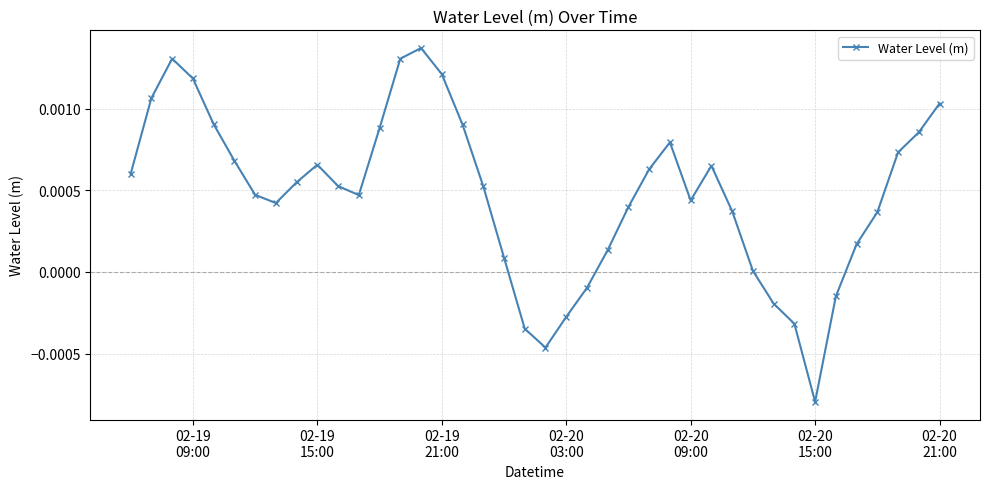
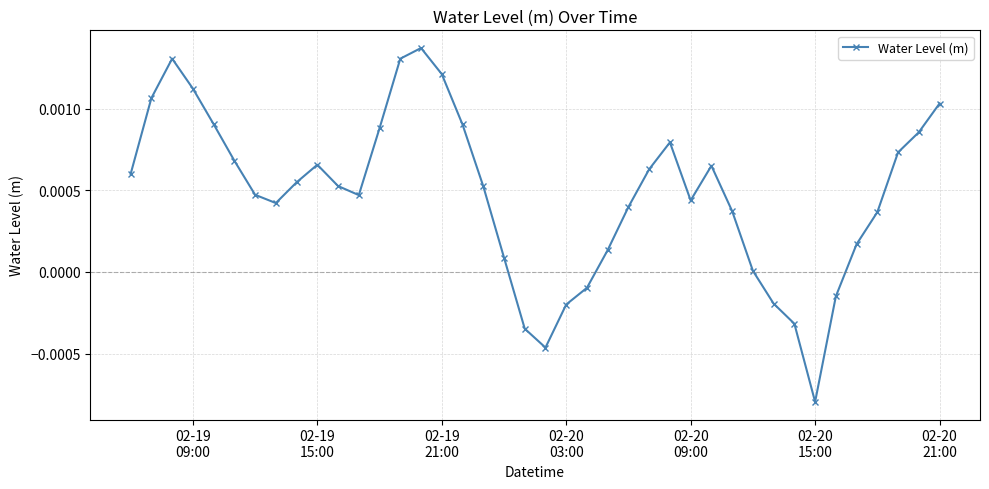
02-19 09:00: 0.00119 -> 0.00112
02-20 03:00: -0.00028 -> -0.00020
